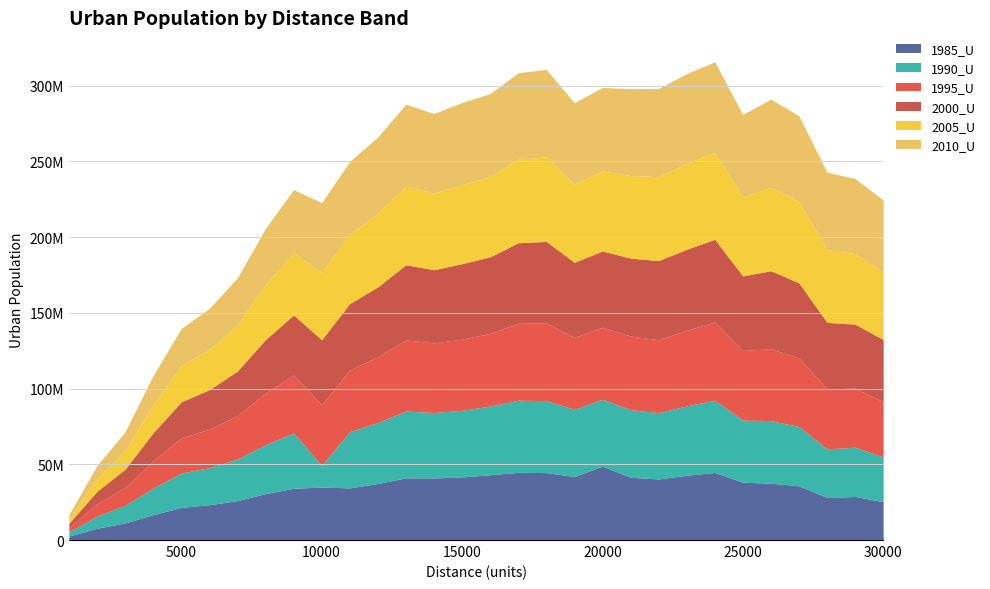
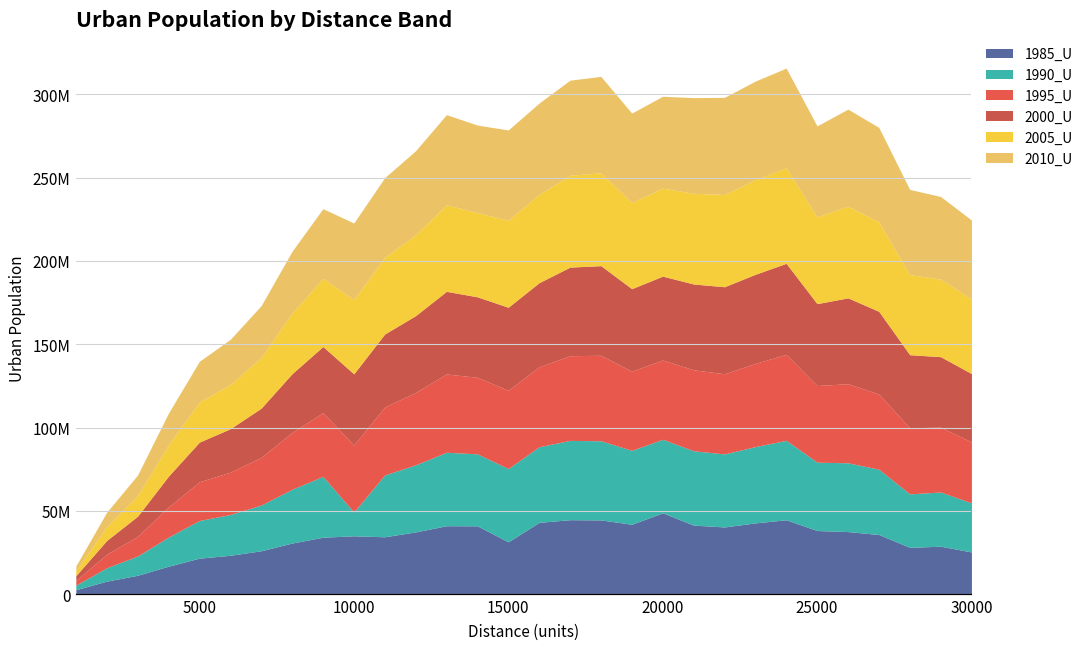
1985_U, 15000: 42000000 -> 31000000
